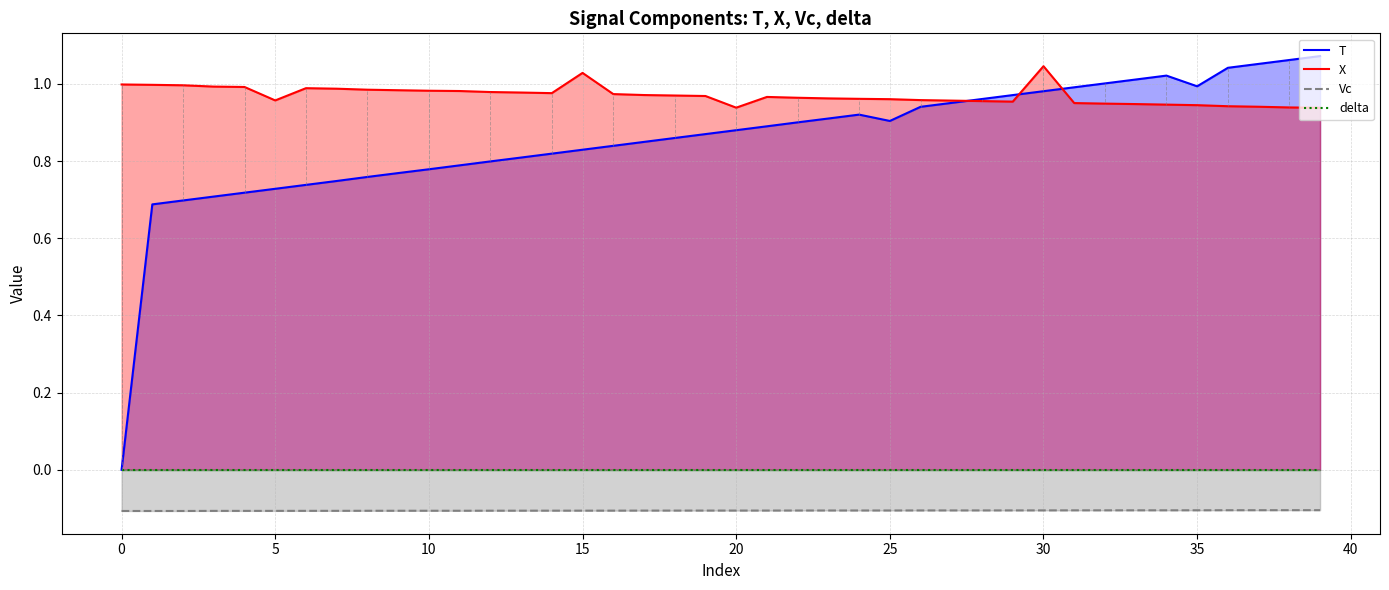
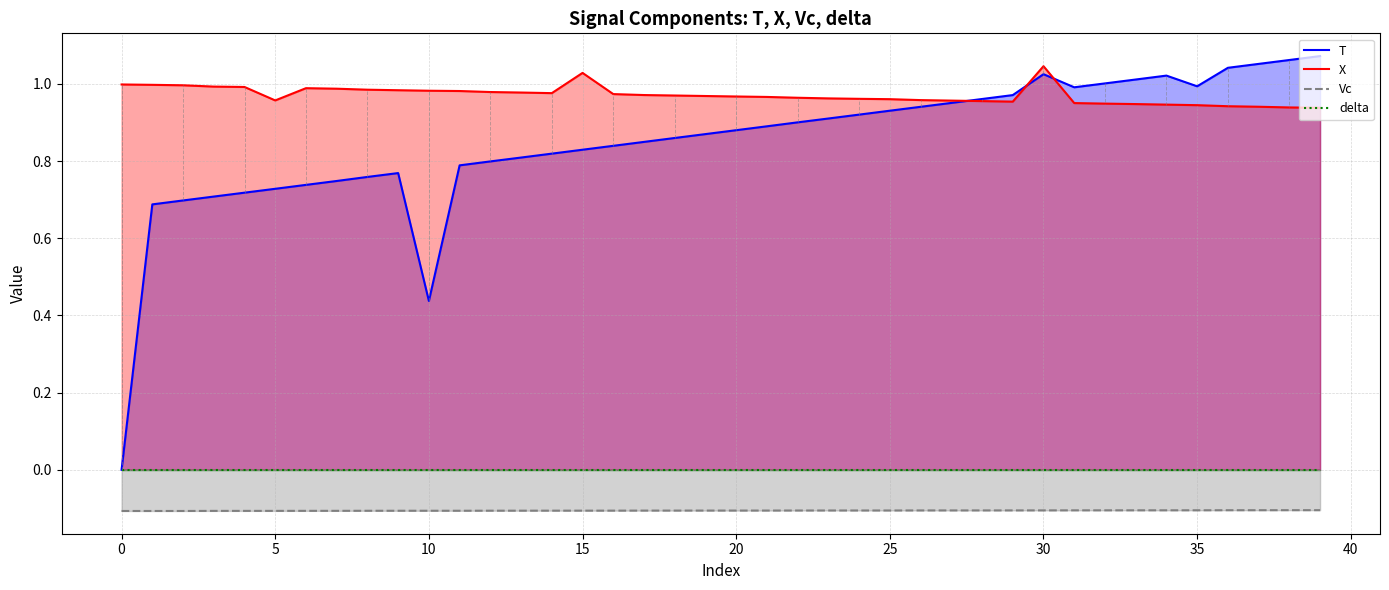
T, 10: 0.78 -> 0.44
X, 20: 0.94 -> 0.97
T, 25: 0.90 -> 0.93
T, 30: 0.98 -> 1.03
